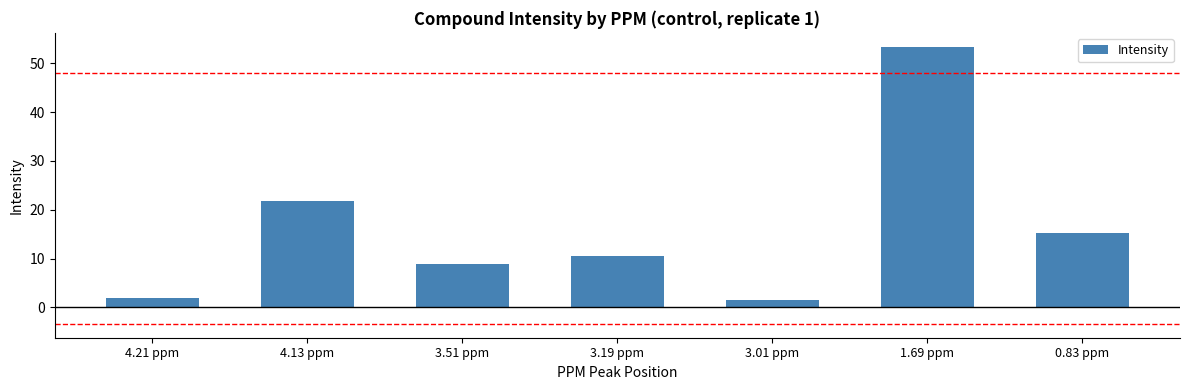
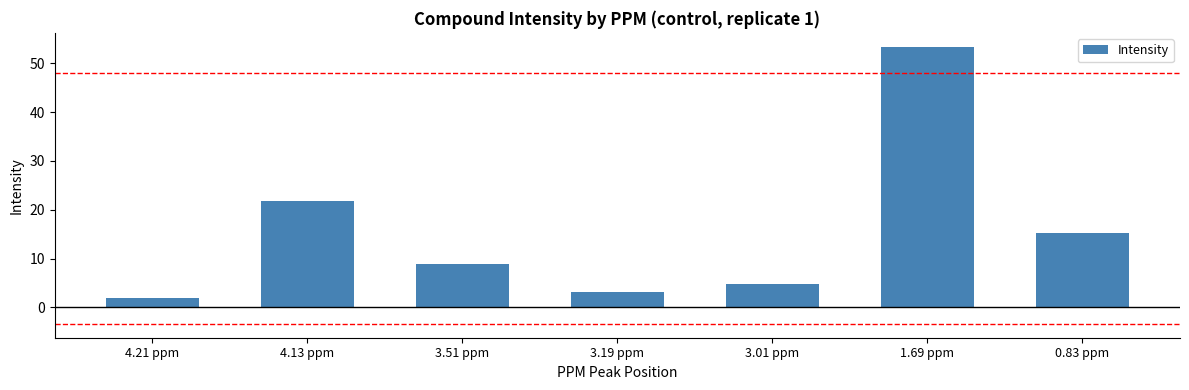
3.19 ppm: 11 -> 3
3.01 ppm: 2 -> 5
